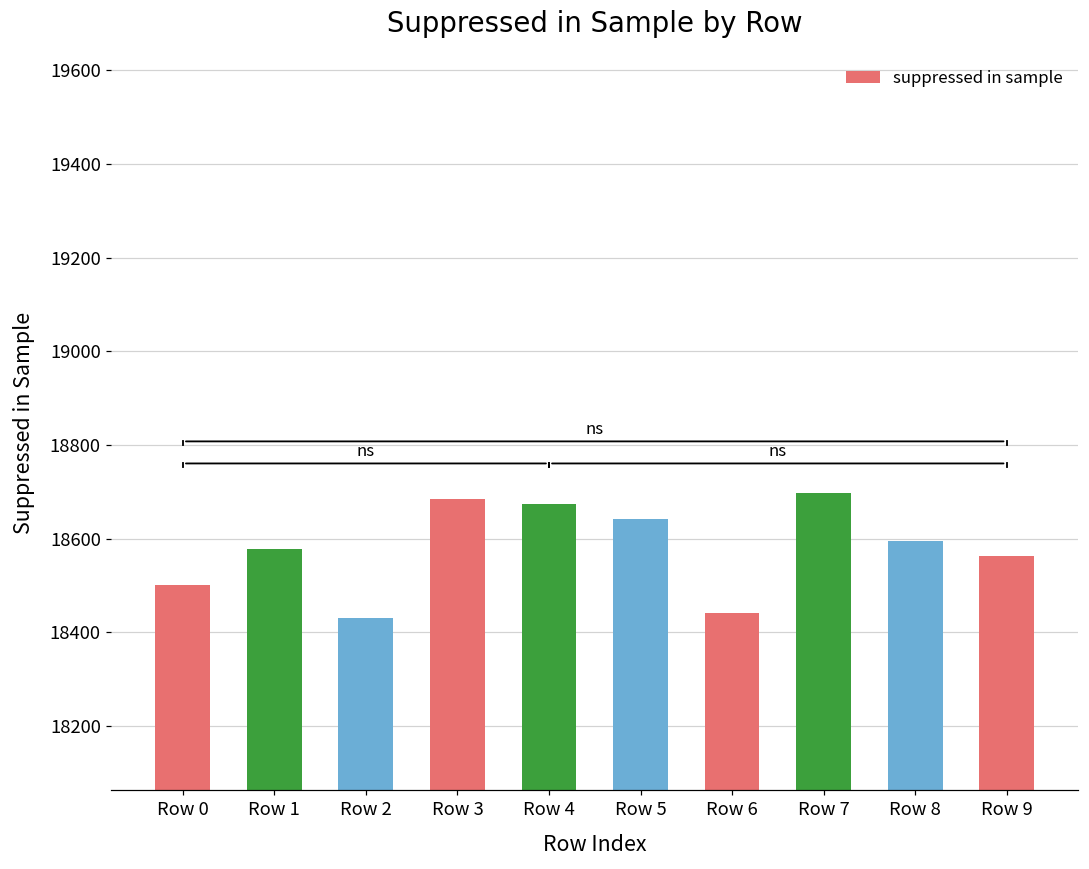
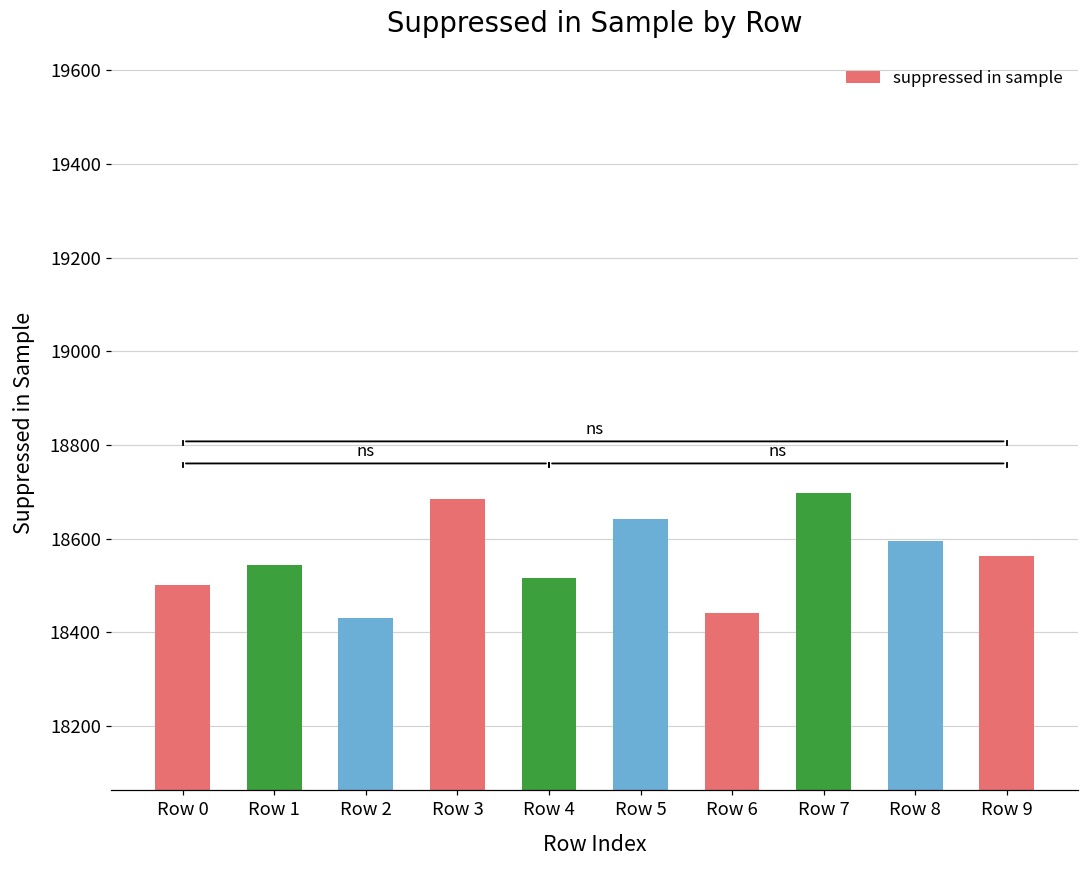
suppressed in sample, Row 1: 18580 -> 18550
suppressed in sample, Row 4: 18680 -> 18520
